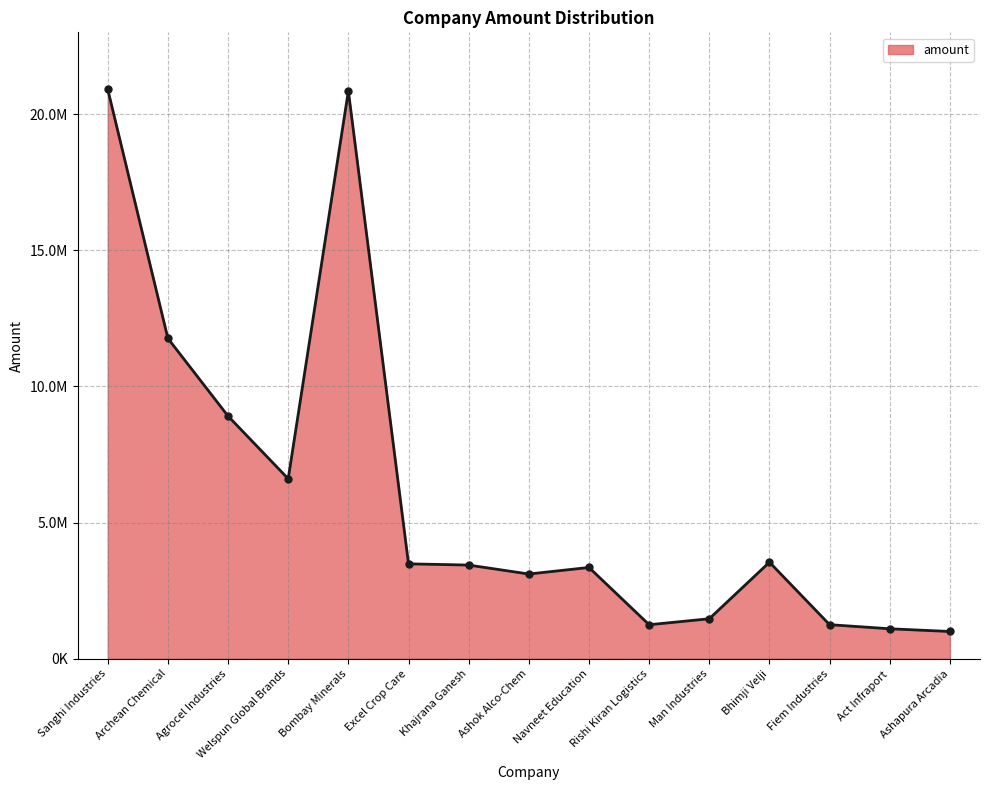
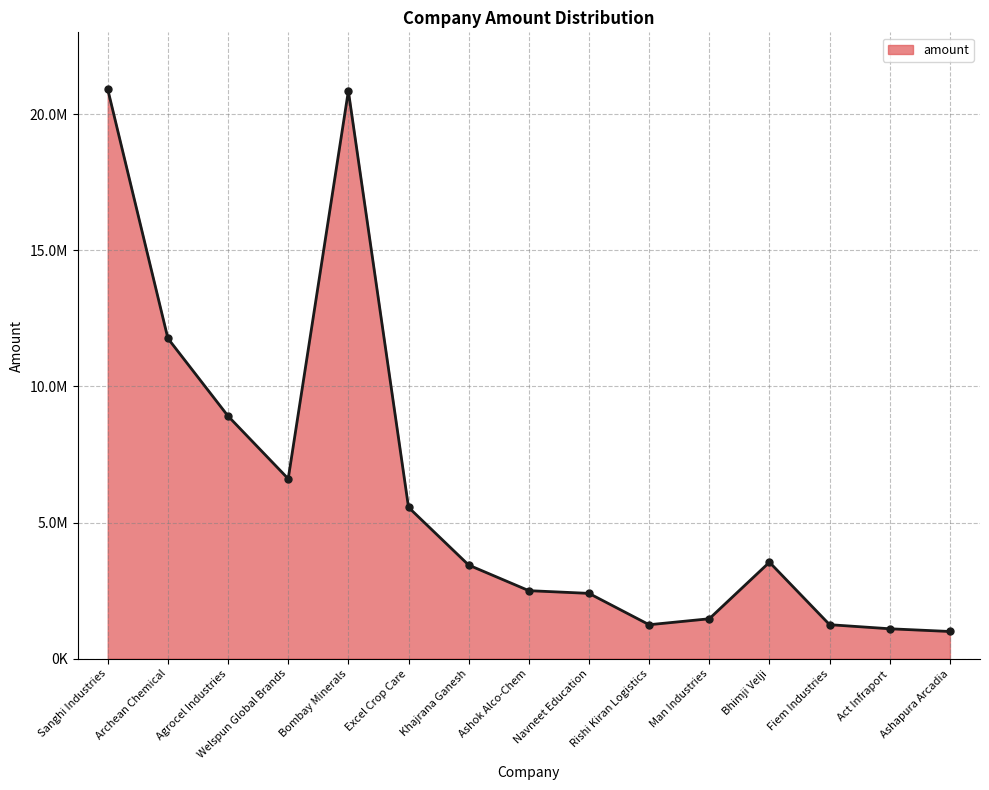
Excel Crop Care: 3500000 -> 5600000
Ashok Alco-Chem: 3100000 -> 2500000
Navneet Education: 3400000 -> 2400000
